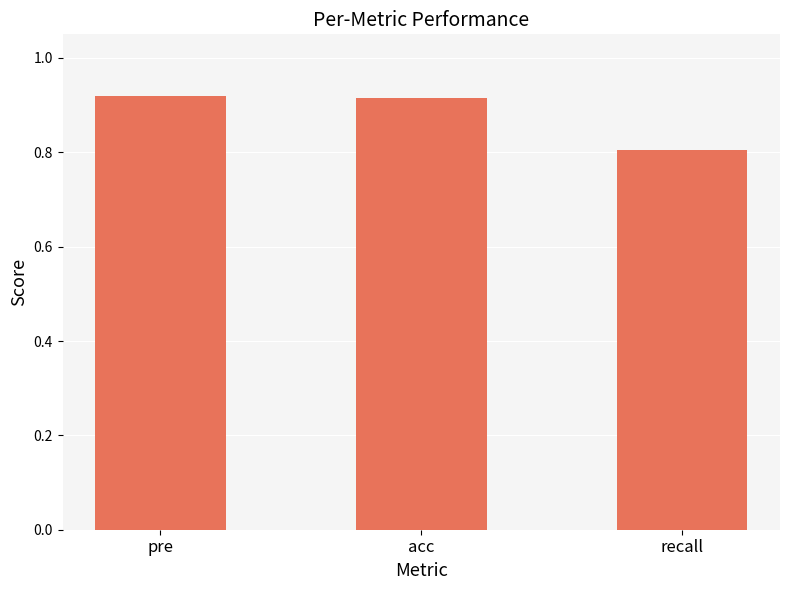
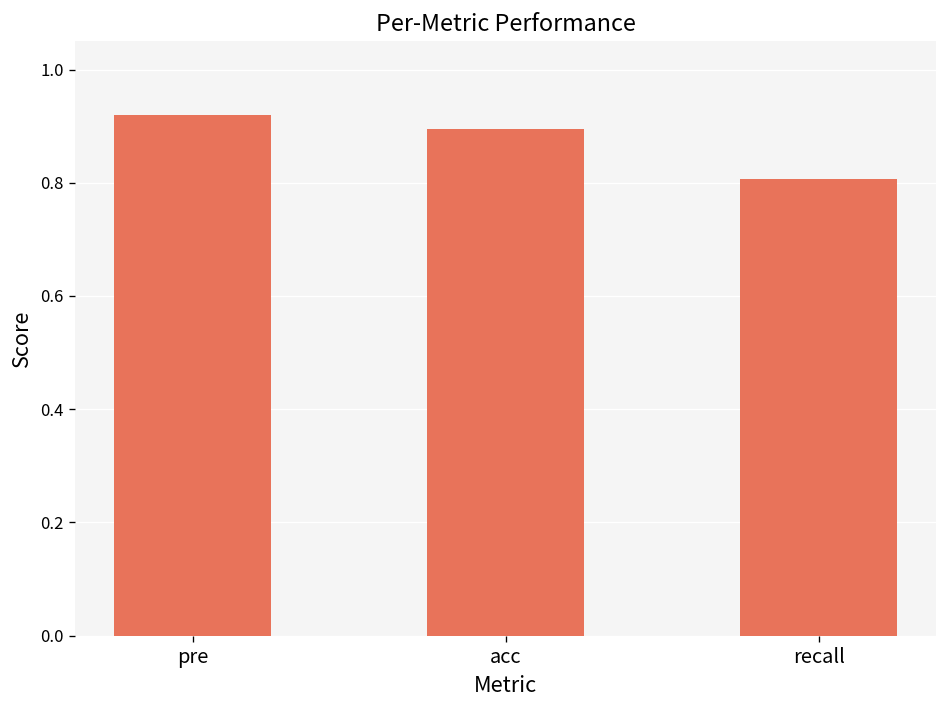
acc: 0.91 -> 0.89
